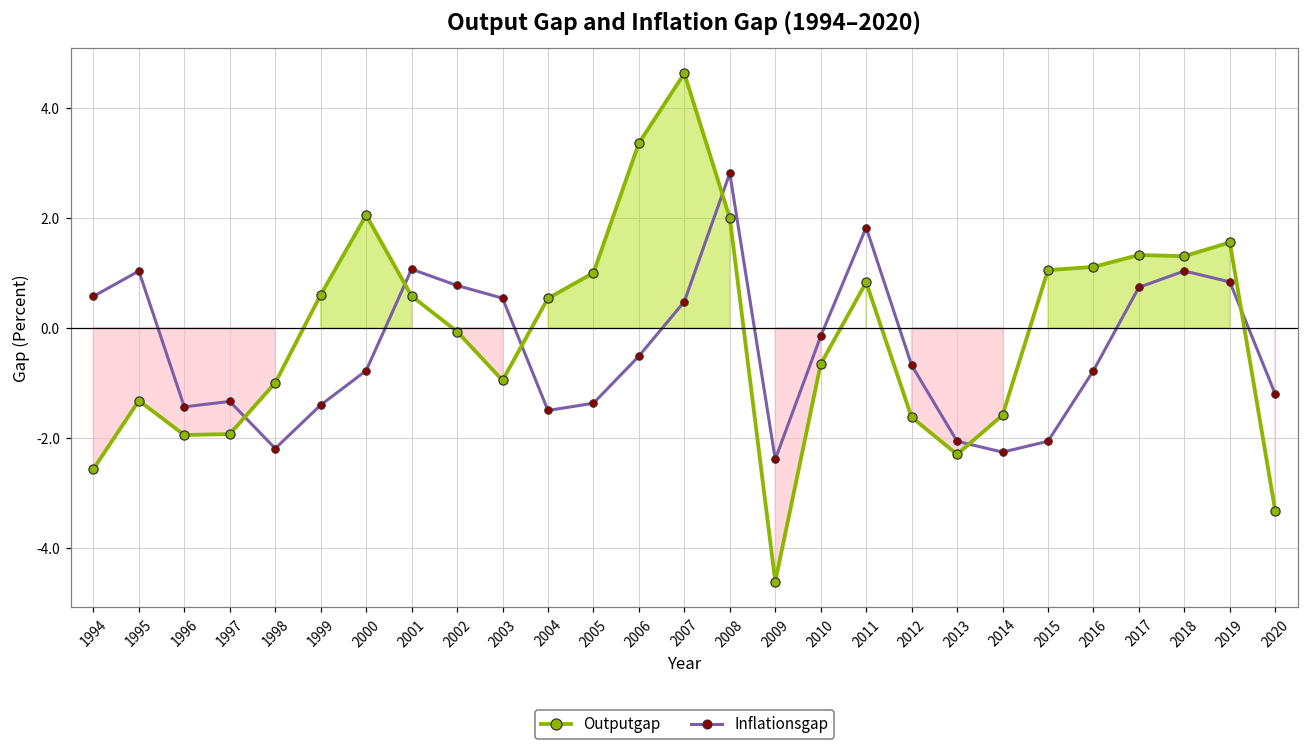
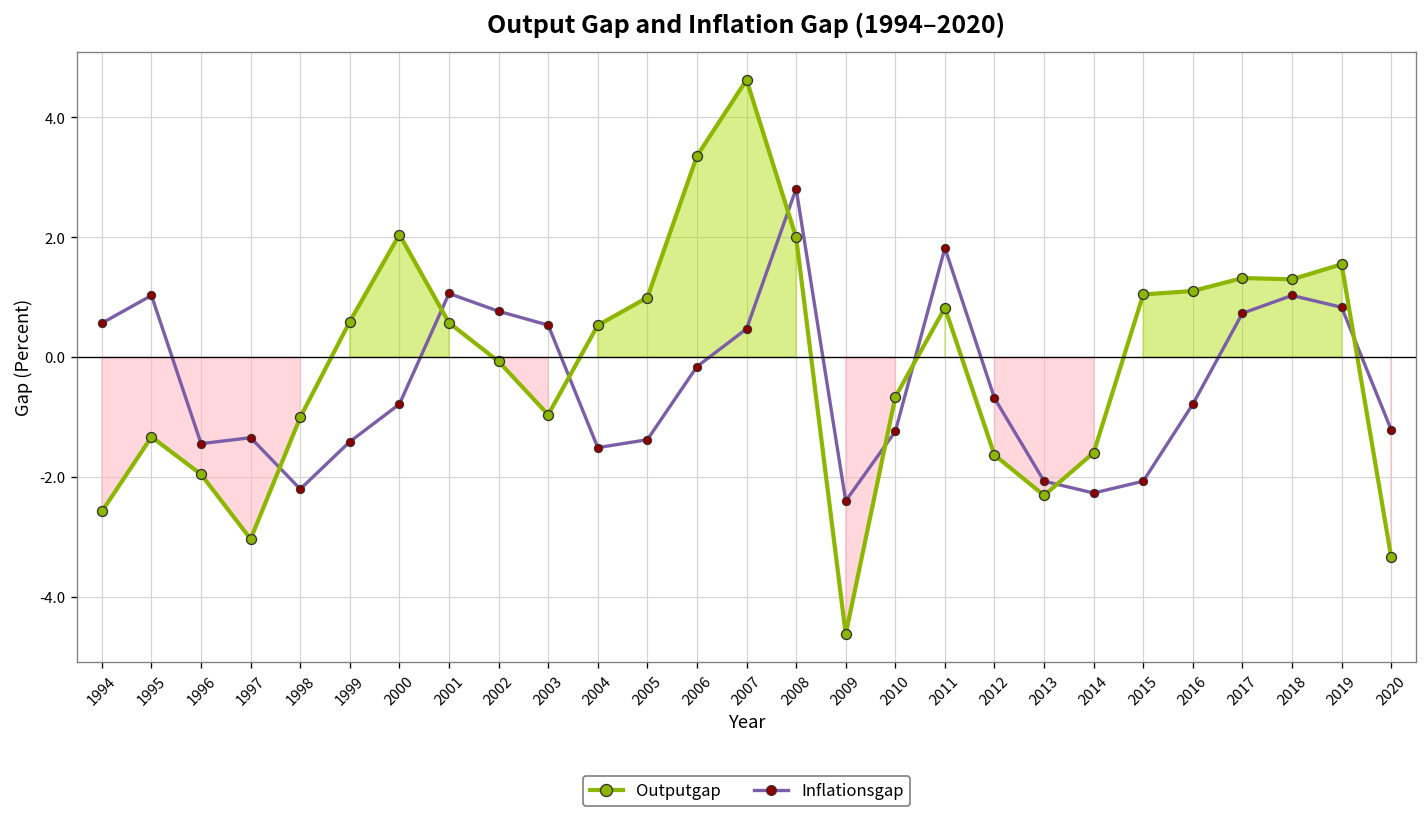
Outputgap, 1997: -1.9 -> -3.0
Inflationsgap, 2006: -0.5 -> -0.2
Inflationsgap, 2010: -0.2 -> -1.2
